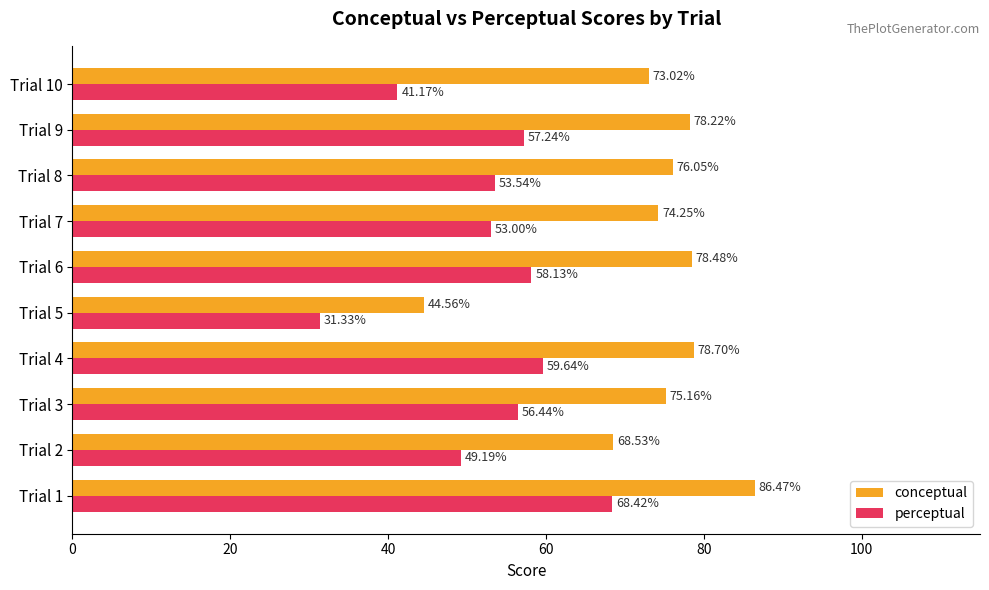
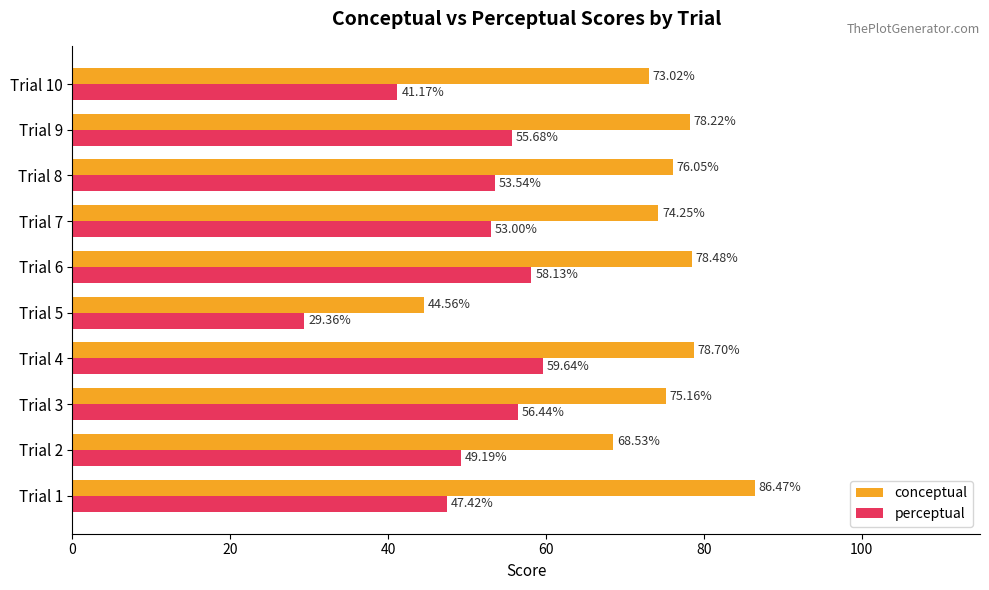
perceptual, Trial 9: 57.24% -> 55.68%
perceptual, Trial 5: 31.33% -> 29.36%
perceptual, Trial 1: 68.42% -> 47.42%
